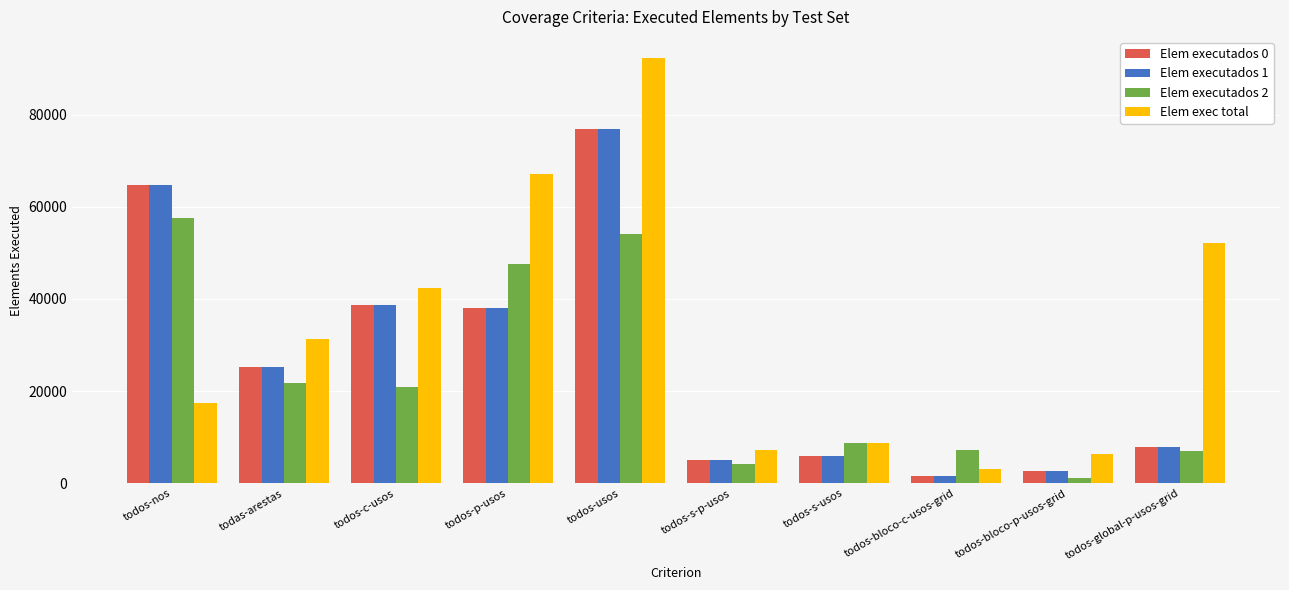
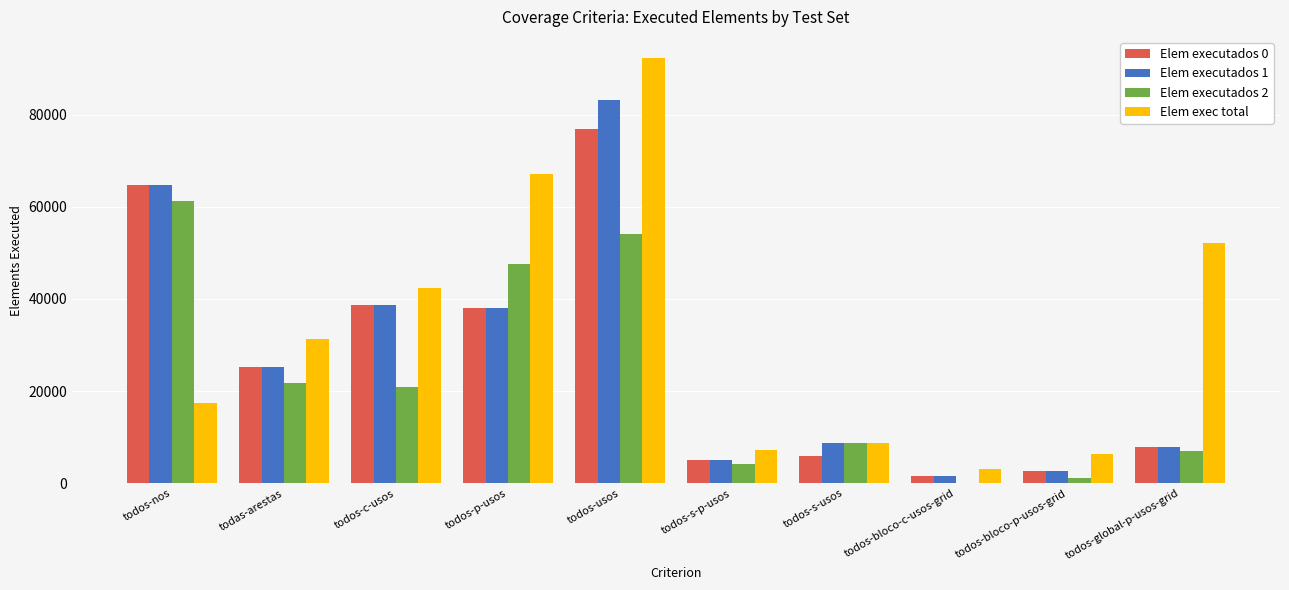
Elem executados 2, todos-nos: 58000 -> 61000
Elem executados 1, todos-usos: 77000 -> 83000
Elem executados 1, todos-s-usos: 6000 -> 9000
Elem executados 2, todos-bloco-c-usos-grid: 7000 -> 0
